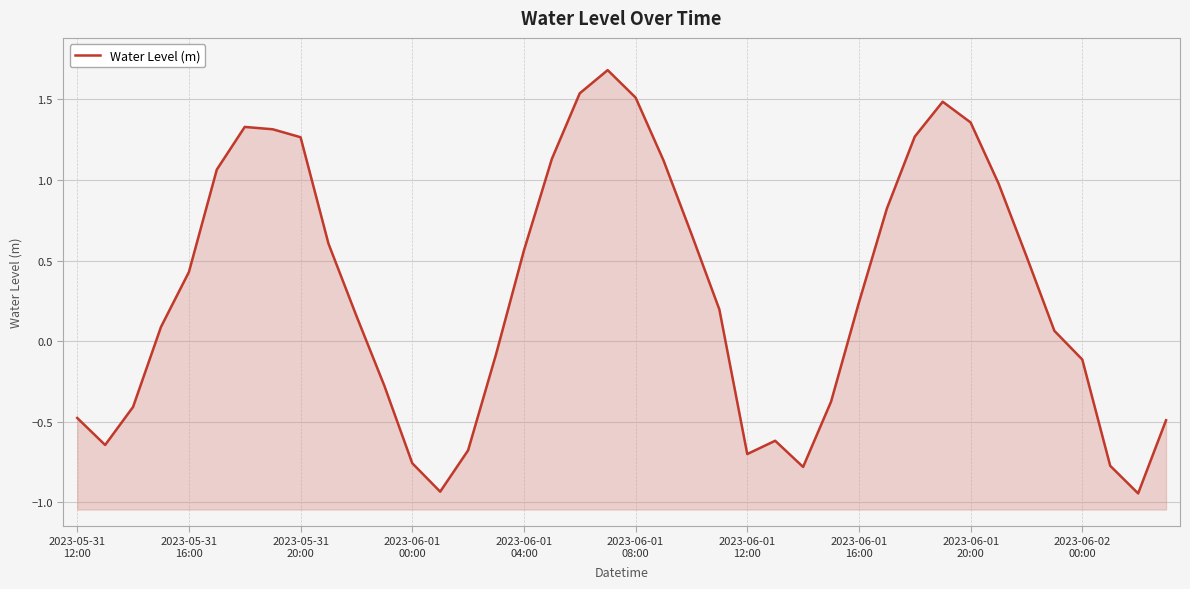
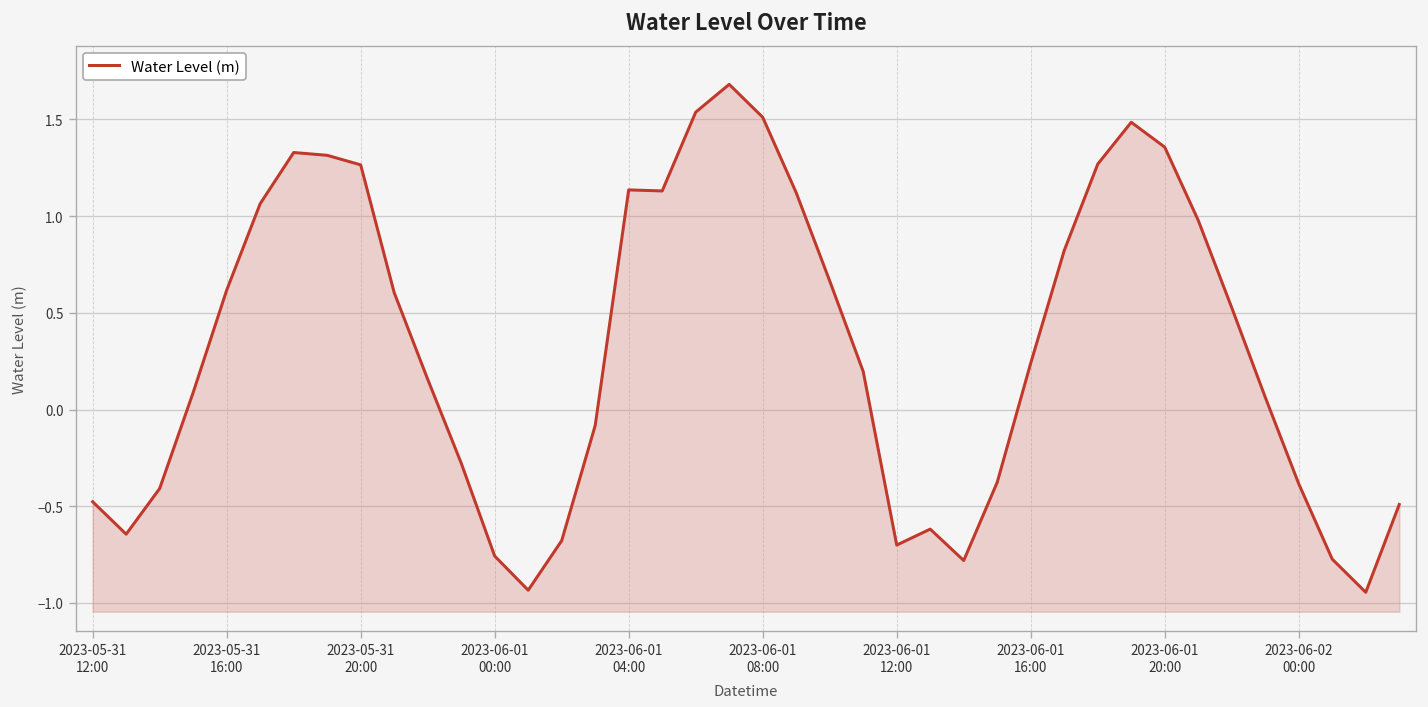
2023-05-31 16:00: 0.43 -> 0.62
2023-06-01 04:00: 0.56 -> 1.14
2023-06-02 00:00: -0.11 -> -0.38
